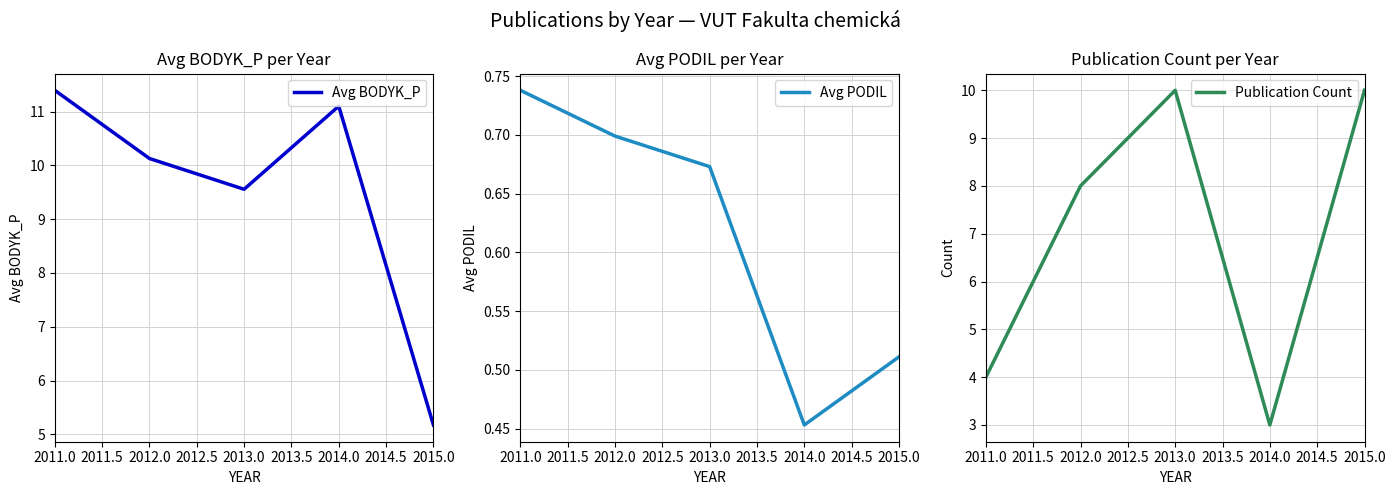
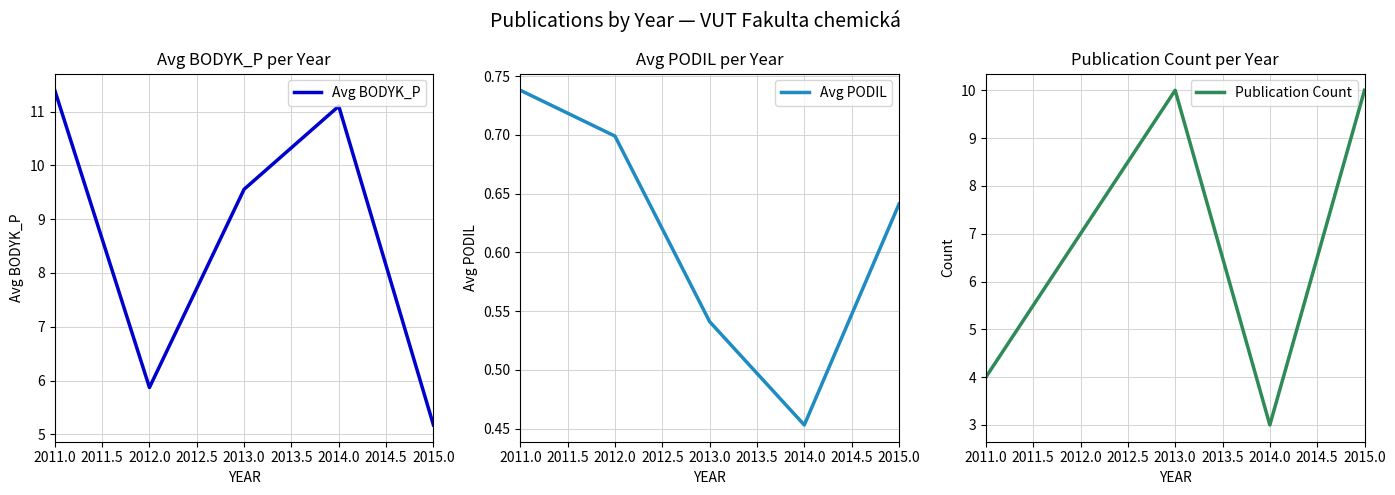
Avg BODYK_P per Year, 2012.0: 10.1 -> 5.9
Avg PODIL per Year, 2013.0: 0.673 -> 0.541
Avg PODIL per Year, 2015.0: 0.511 -> 0.641
Publication Count per Year, 2012.0: 8 -> 7
